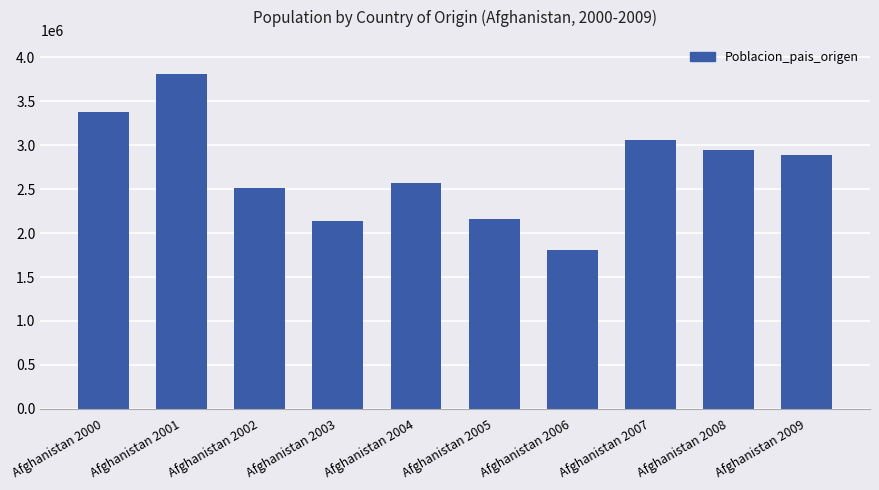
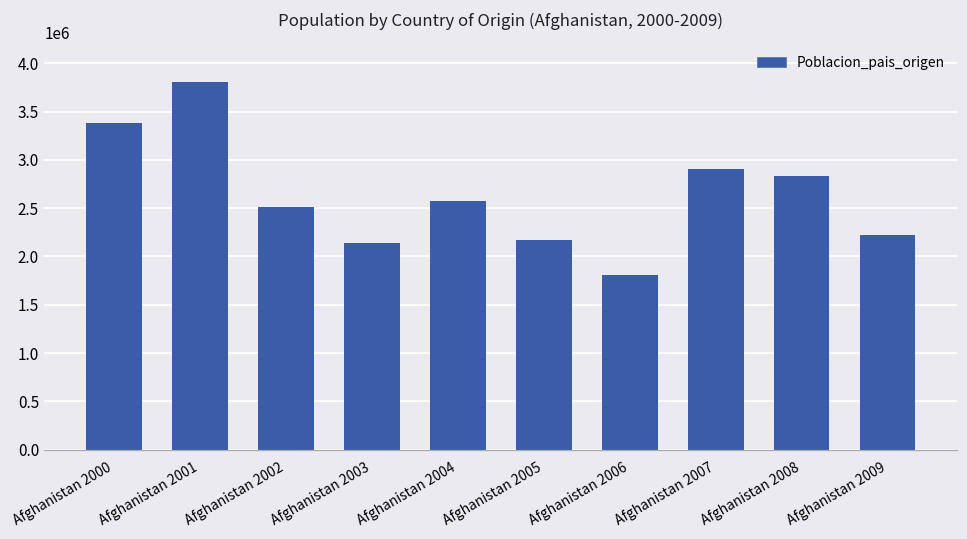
Afghanistan 2007: 3100000 -> 2900000
Afghanistan 2008: 2900000 -> 2800000
Afghanistan 2009: 2900000 -> 2200000
